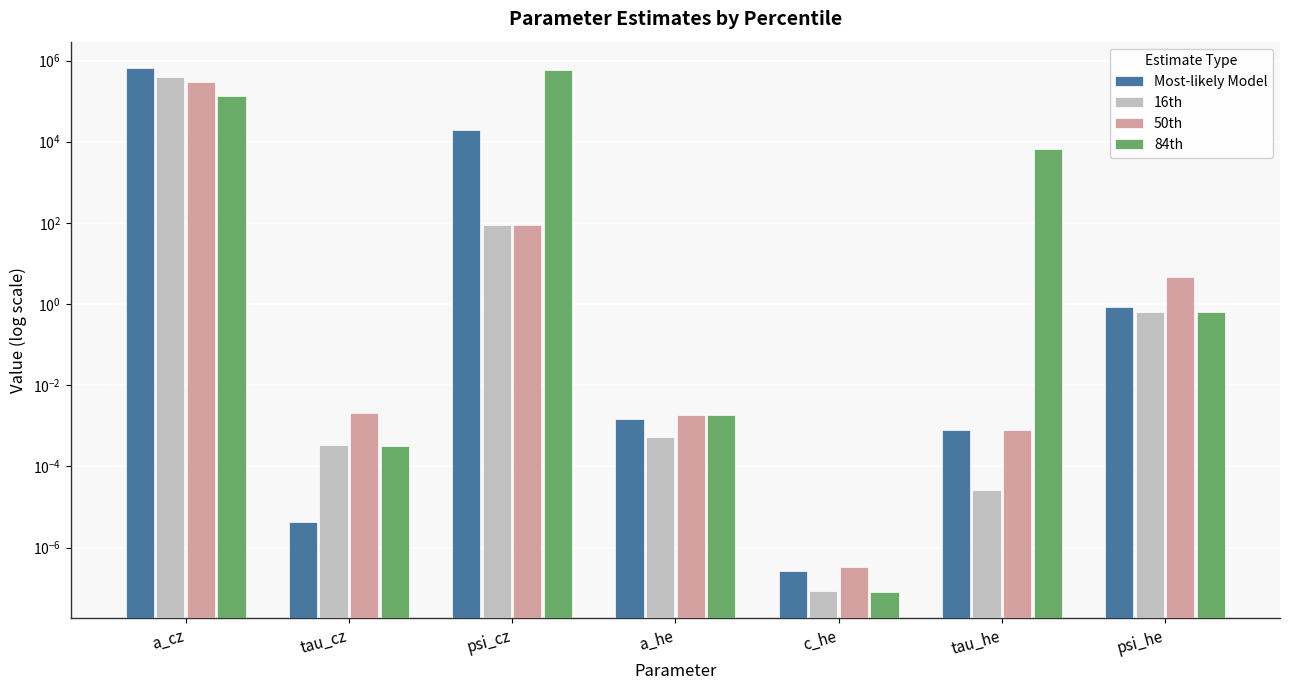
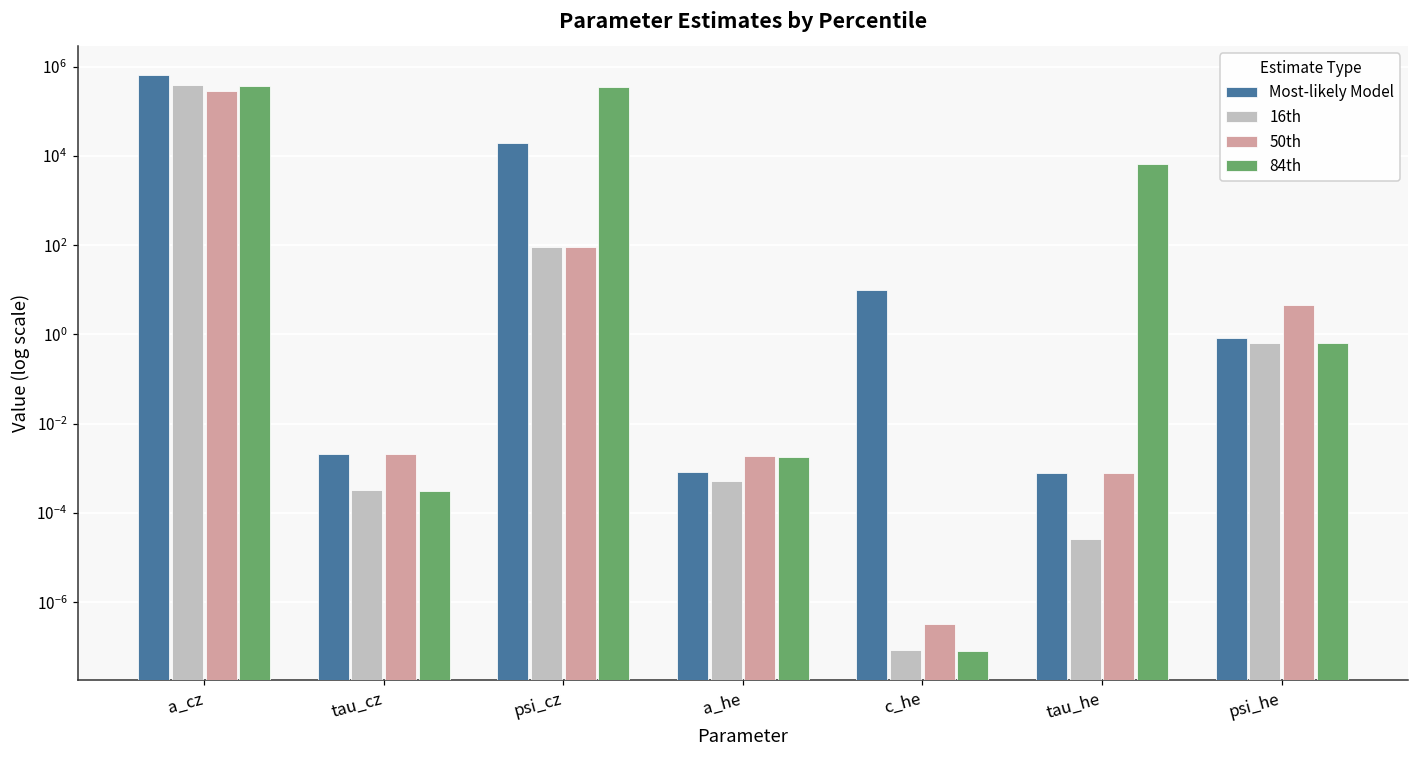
84th, a_cz: 130000 -> 400000
Most-likely Model, tau_cz: 0.000004 -> 0.002
84th, psi_cz: 600000 -> 400000
Most-likely Model, a_he: 0.0014 -> 0.0008
Most-likely Model, c_he: 0 -> 10
